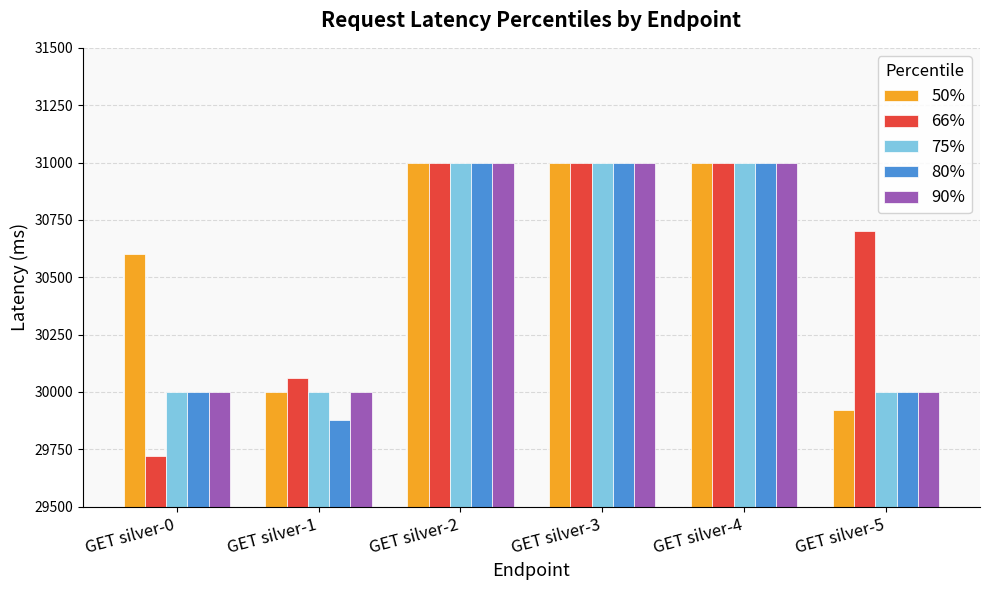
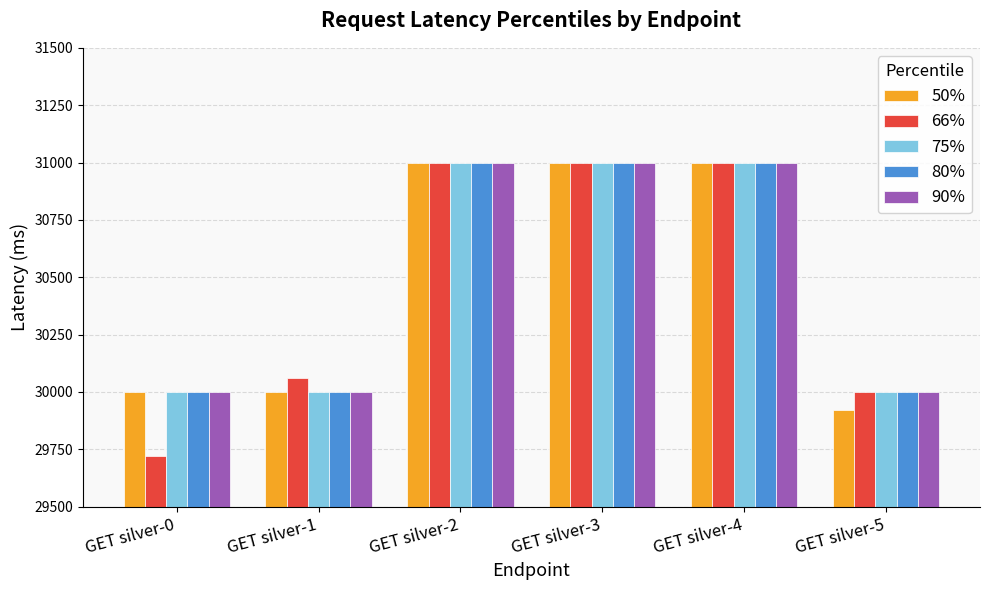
50%, GET silver-0: 30600 -> 30000
80%, GET silver-1: 29880 -> 30000
66%, GET silver-5: 30700 -> 30000
